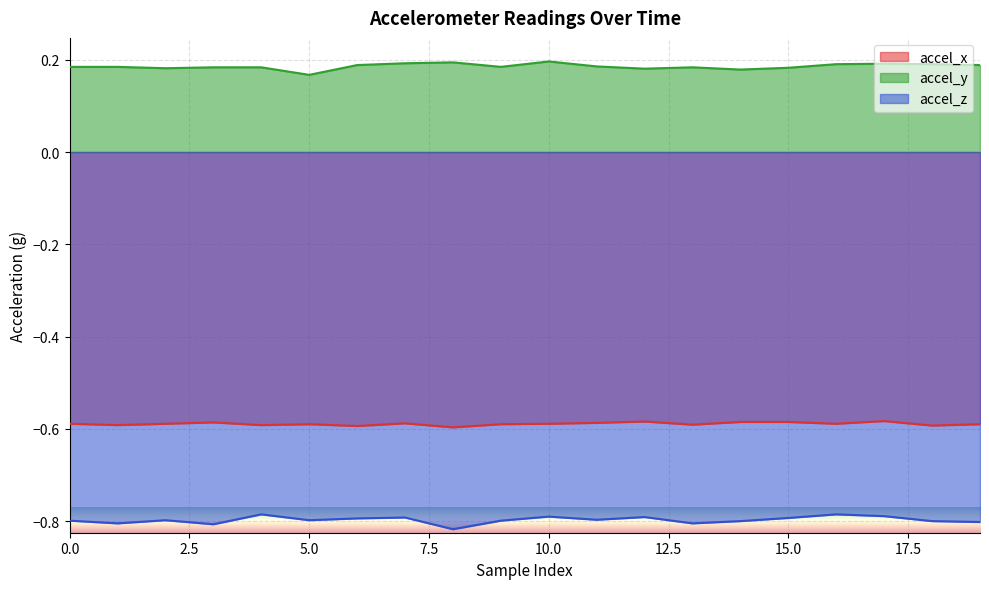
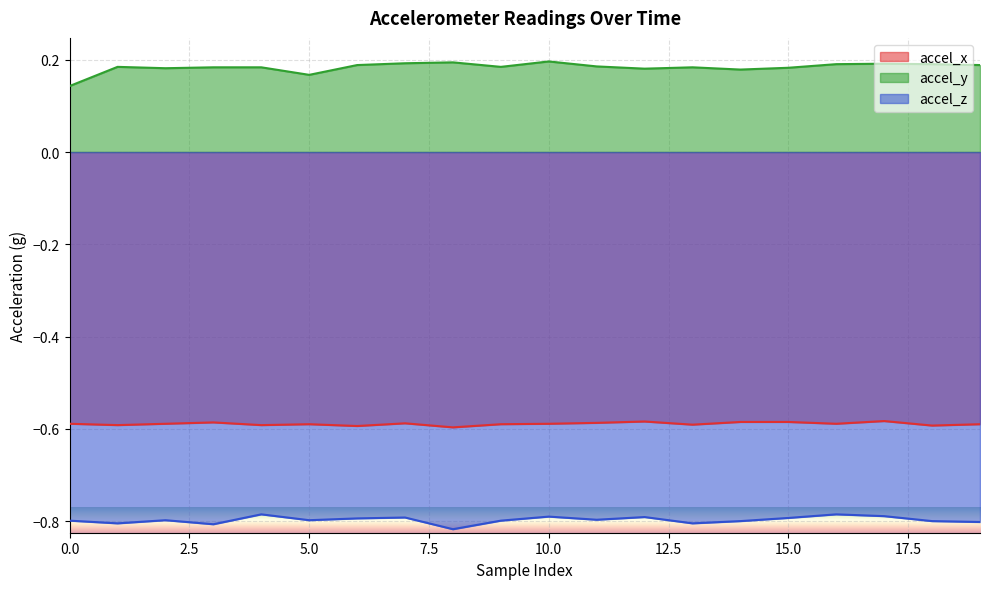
accel_y, 0.0: 0.18 -> 0.14
